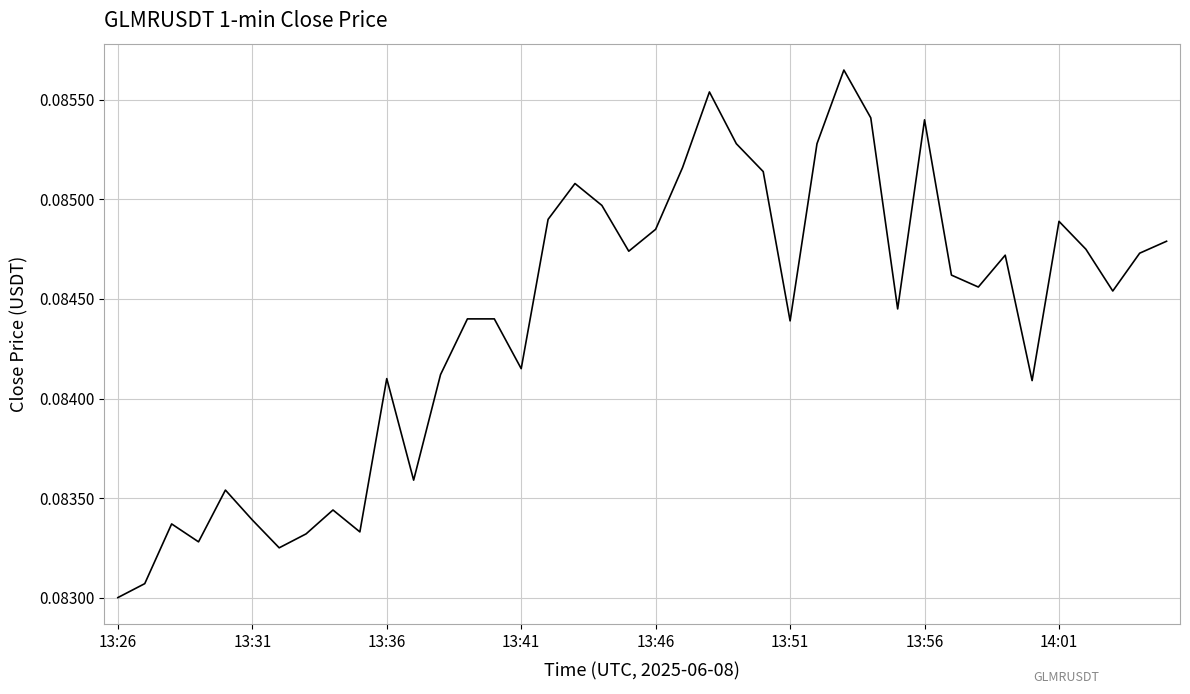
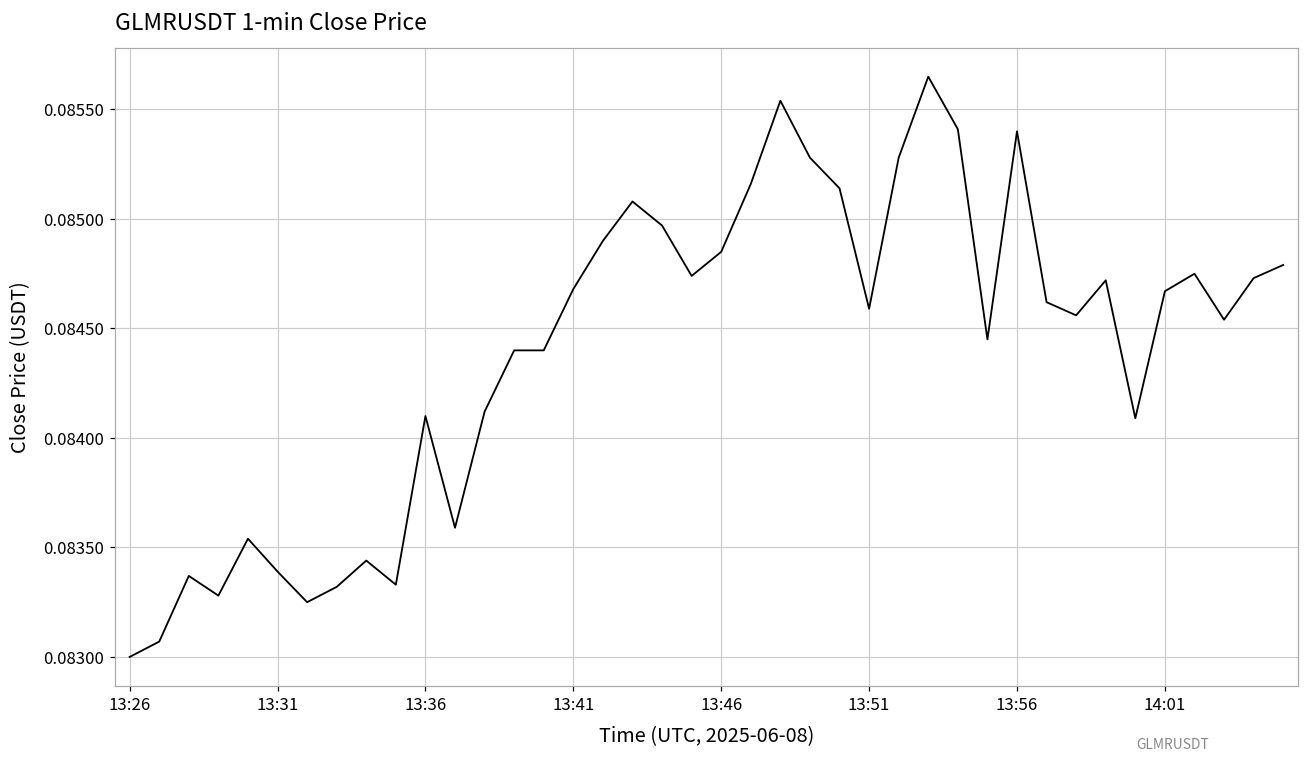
13:41: 0.08415 -> 0.08468
13:51: 0.08439 -> 0.08459
14:01: 0.08489 -> 0.08467
